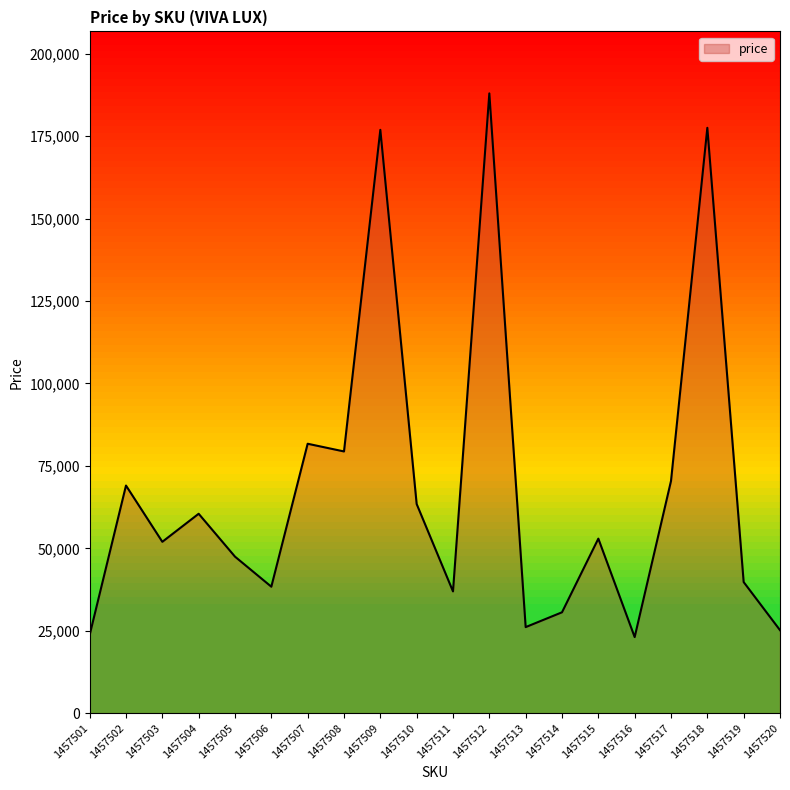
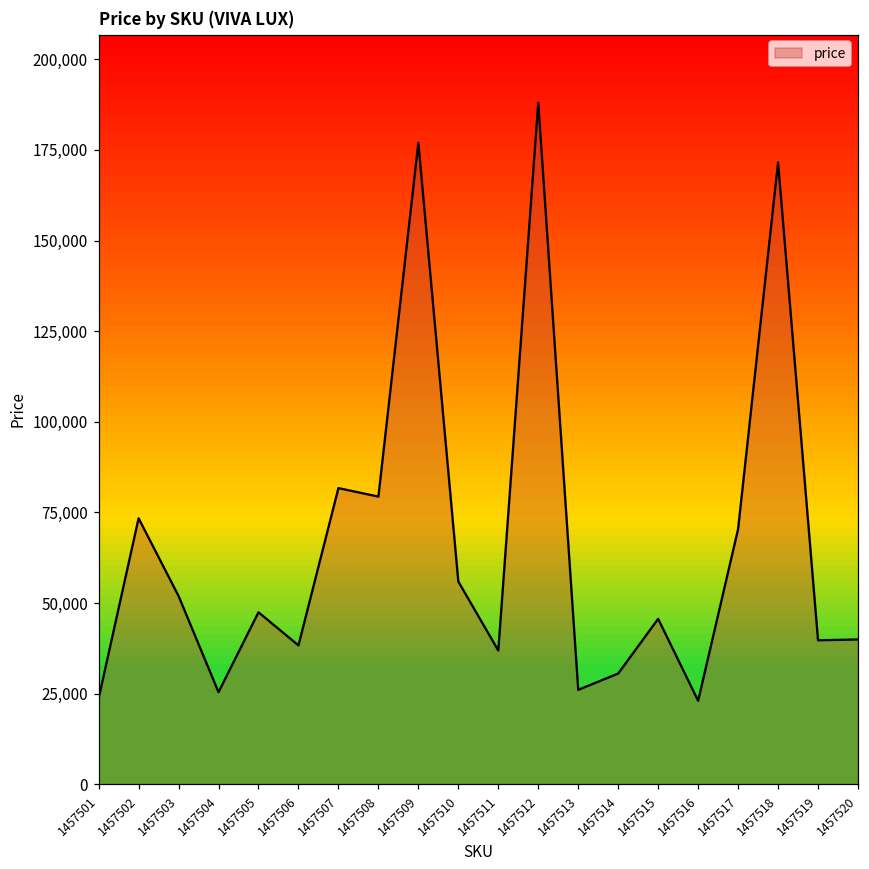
1457502: 69,000 -> 73,000
1457504: 60,000 -> 25,000
1457510: 63,000 -> 56,000
1457515: 53,000 -> 46,000
1457518: 178,000 -> 172,000
1457520: 25,000 -> 40,000
